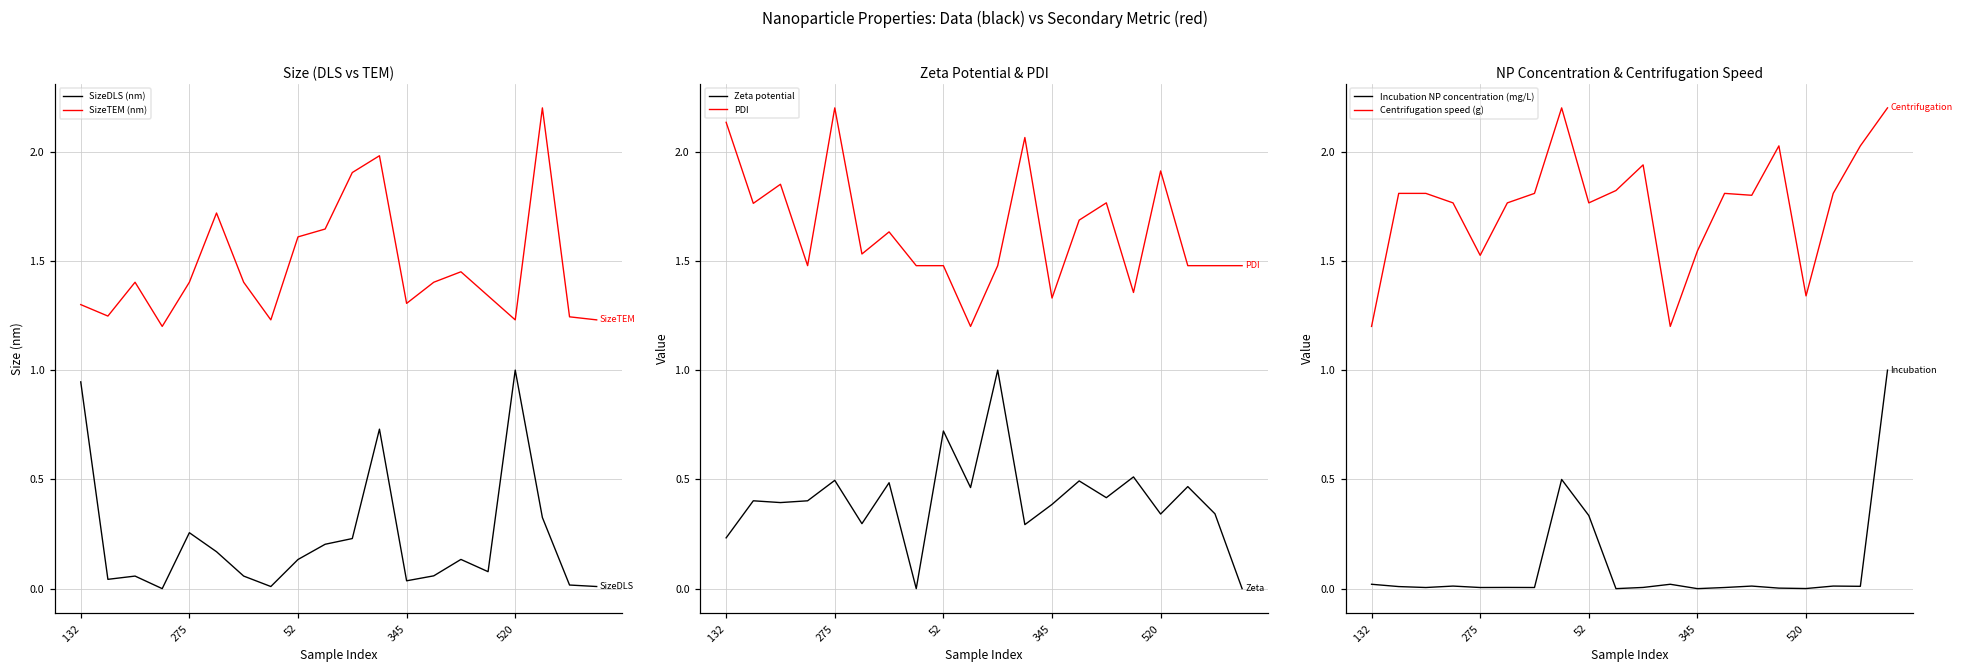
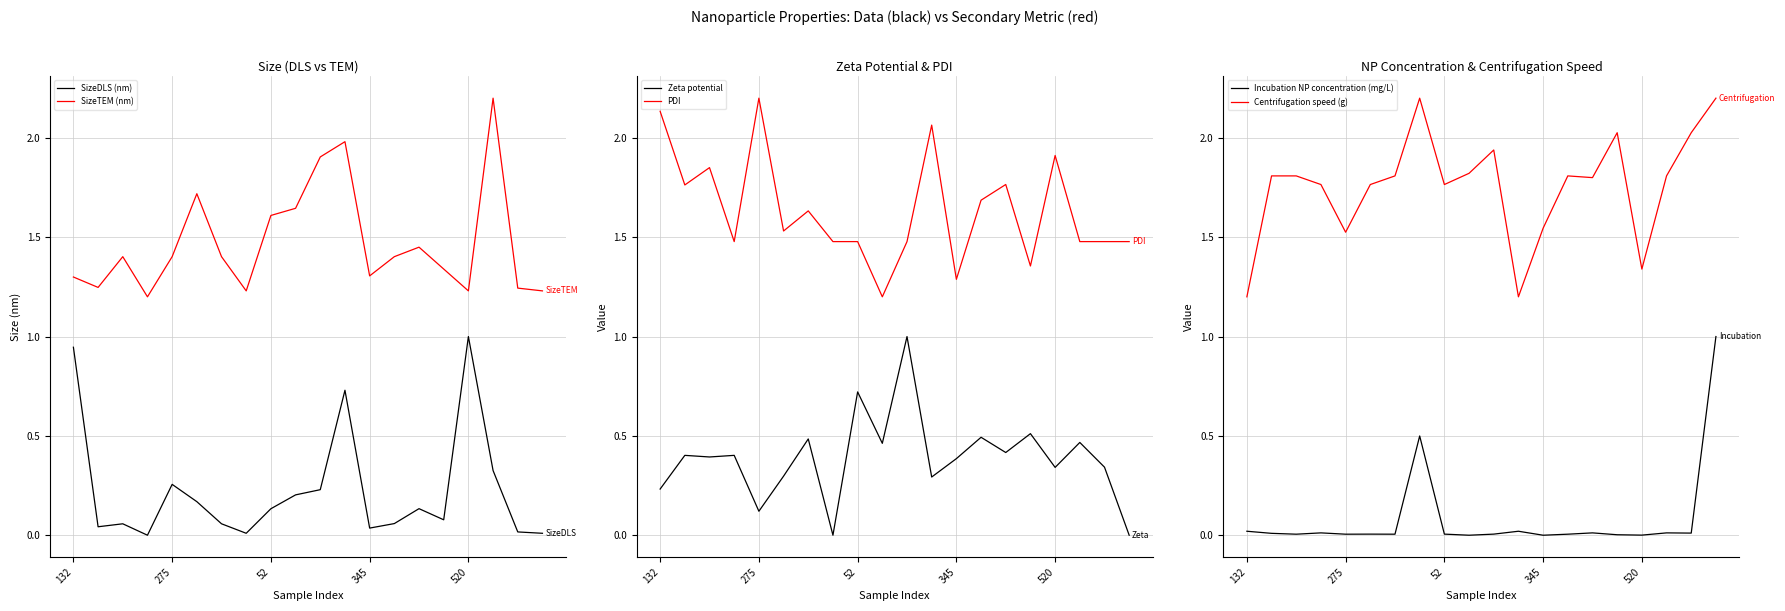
Zeta Potential & PDI, Zeta potential, 275: 0.50 -> 0.12
Zeta Potential & PDI, PDI, 345: 1.33 -> 1.29
NP Concentration & Centrifugation Speed, Incubation NP concentration (mg/L), 52: 0.33 -> 0.01
